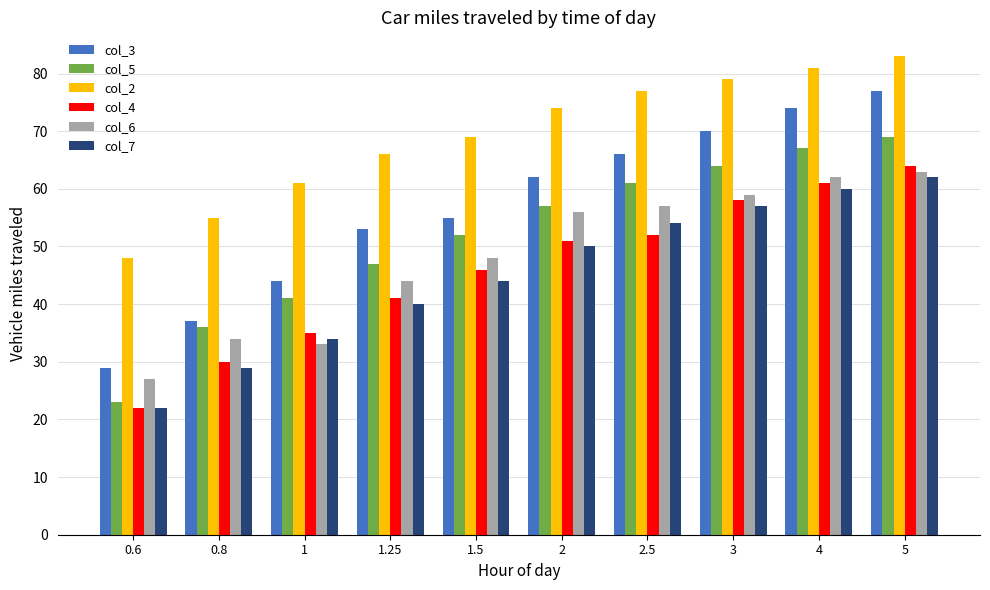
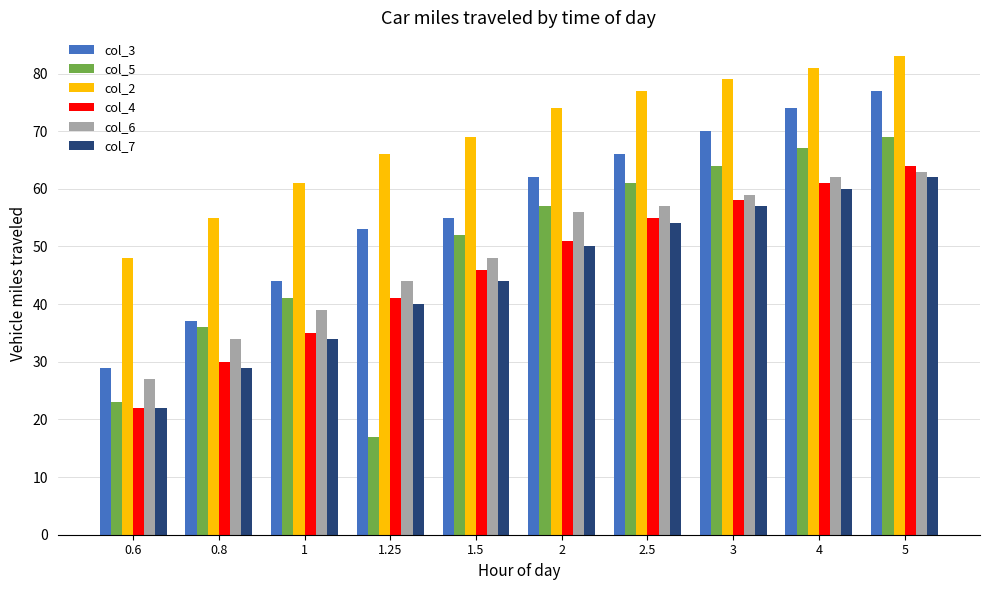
col_6, 1: 33 -> 39
col_5, 1.25: 47 -> 17
col_4, 2.5: 52 -> 55
